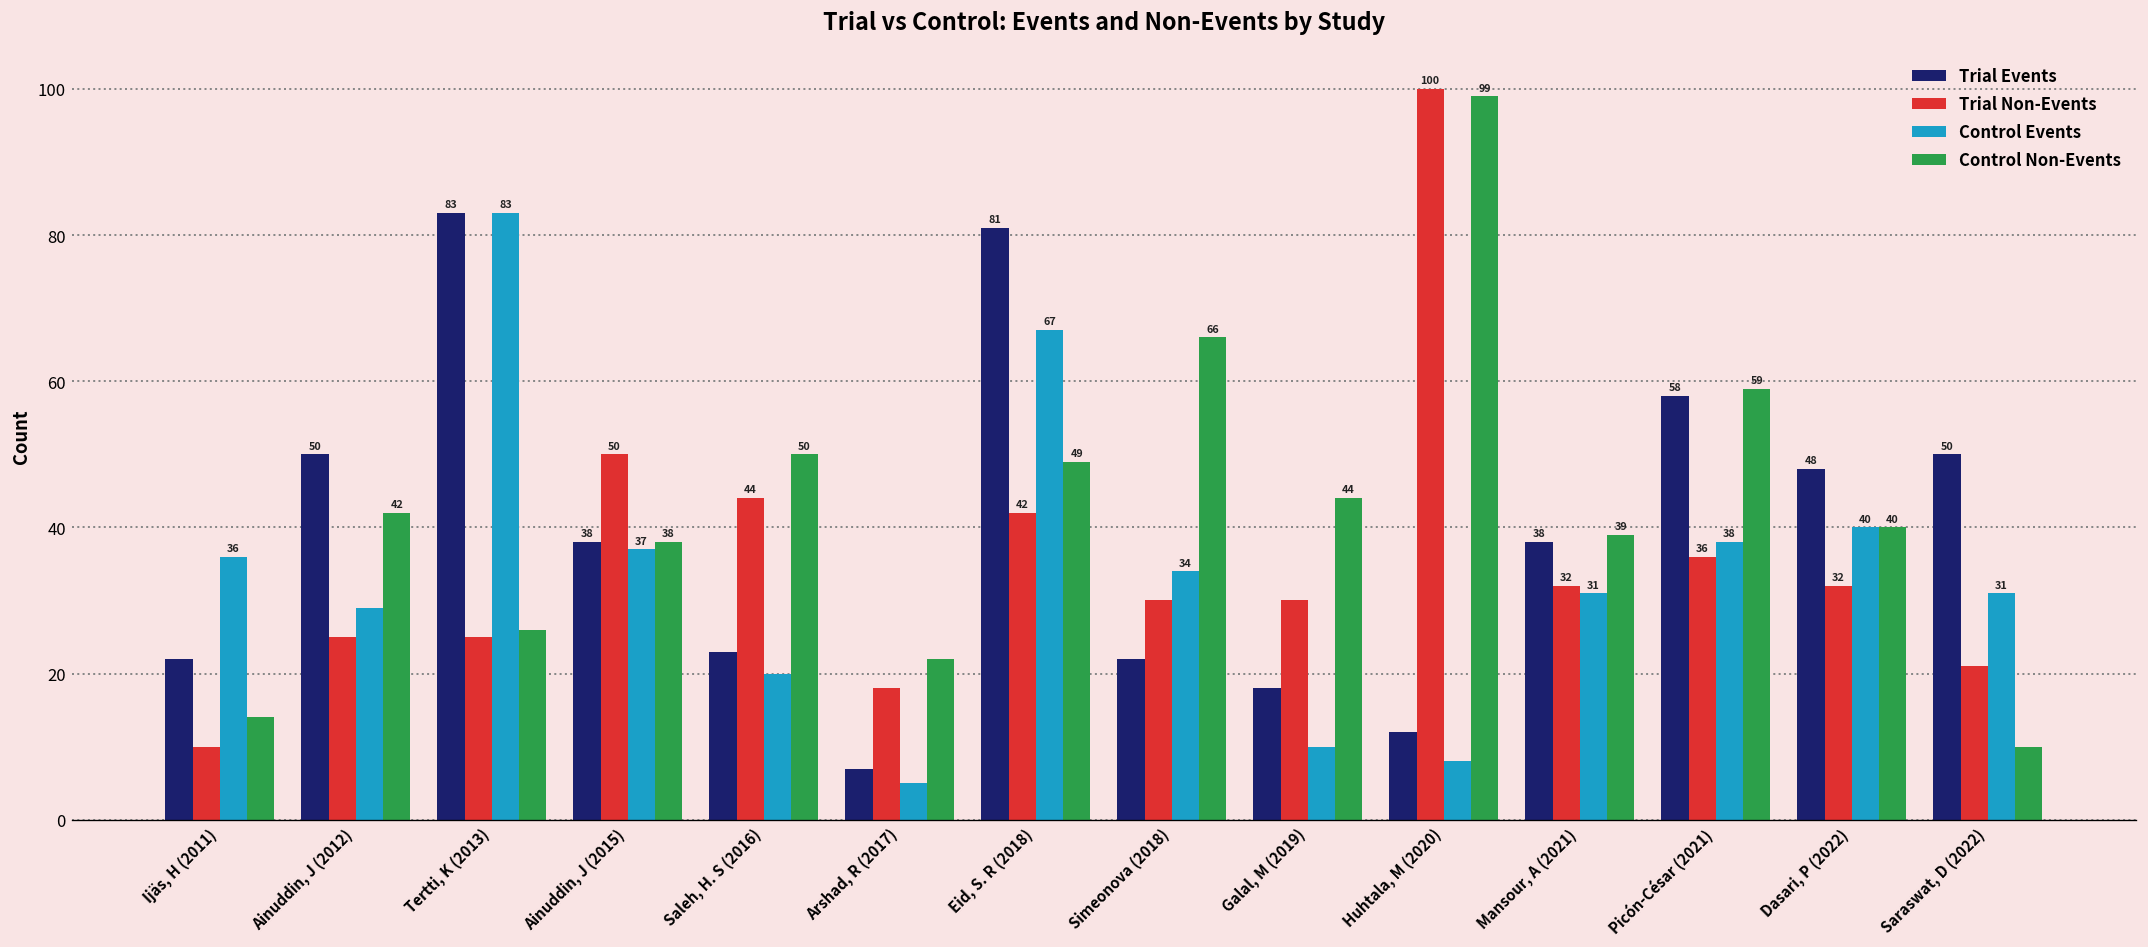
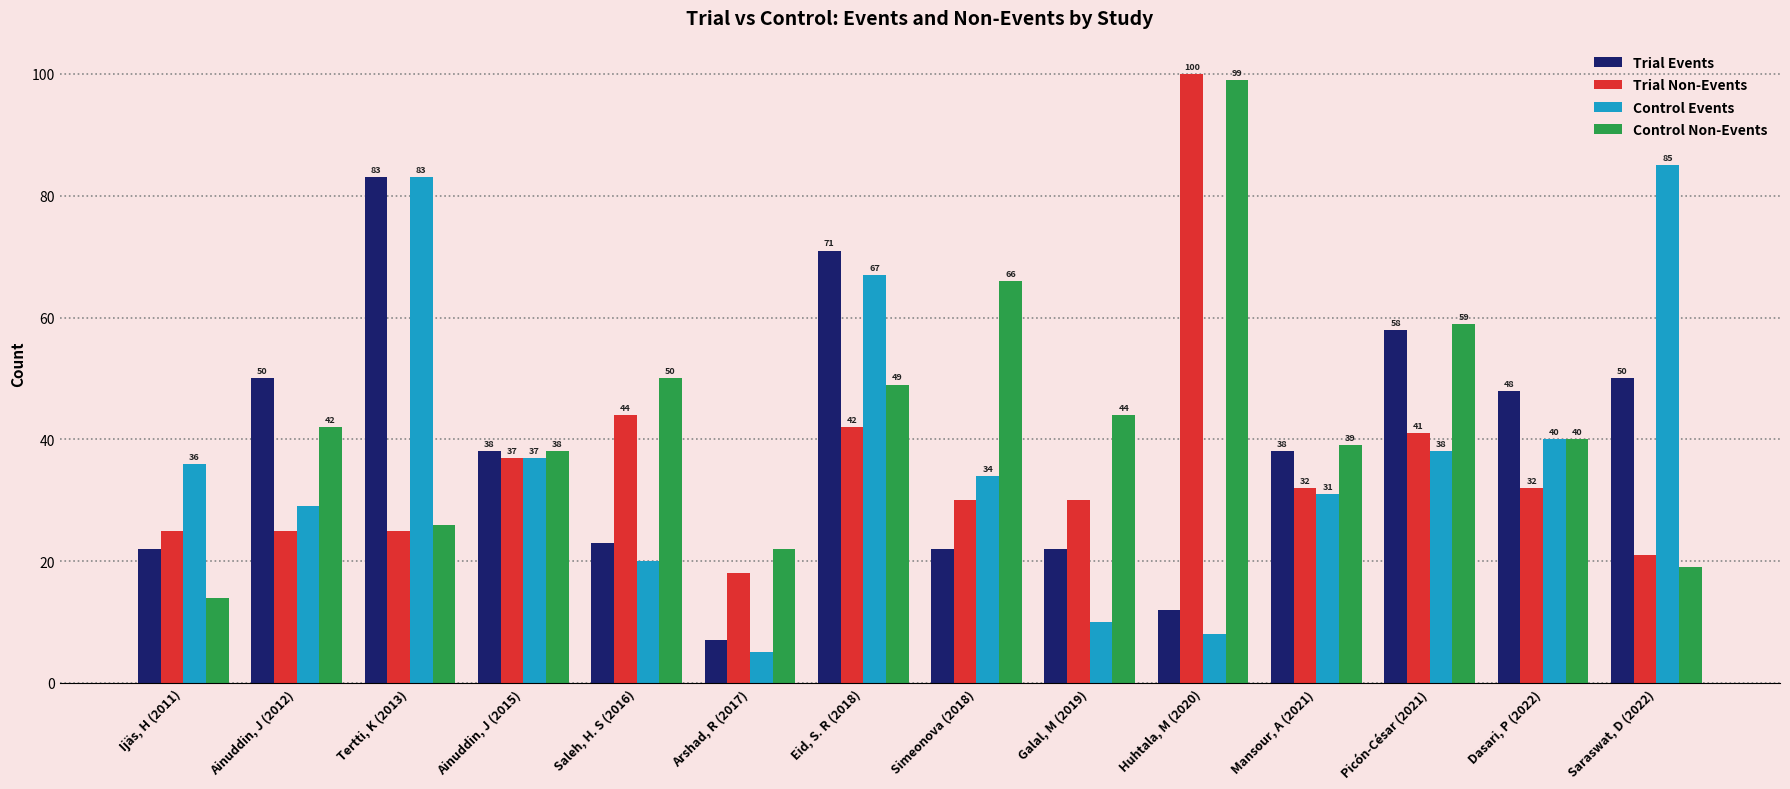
Trial Non-Events, Ijäs, H (2011): 10 -> 25
Trial Non-Events, Ainuddin, J (2015): 50 -> 37
Trial Events, Eid, S. R (2018): 81 -> 71
Trial Events, Galal, M (2019): 18 -> 22
Trial Non-Events, Picón-César (2021): 36 -> 41
Control Events, Saraswat, D (2022): 31 -> 85
Control Non-Events, Saraswat, D (2022): 10 -> 19
